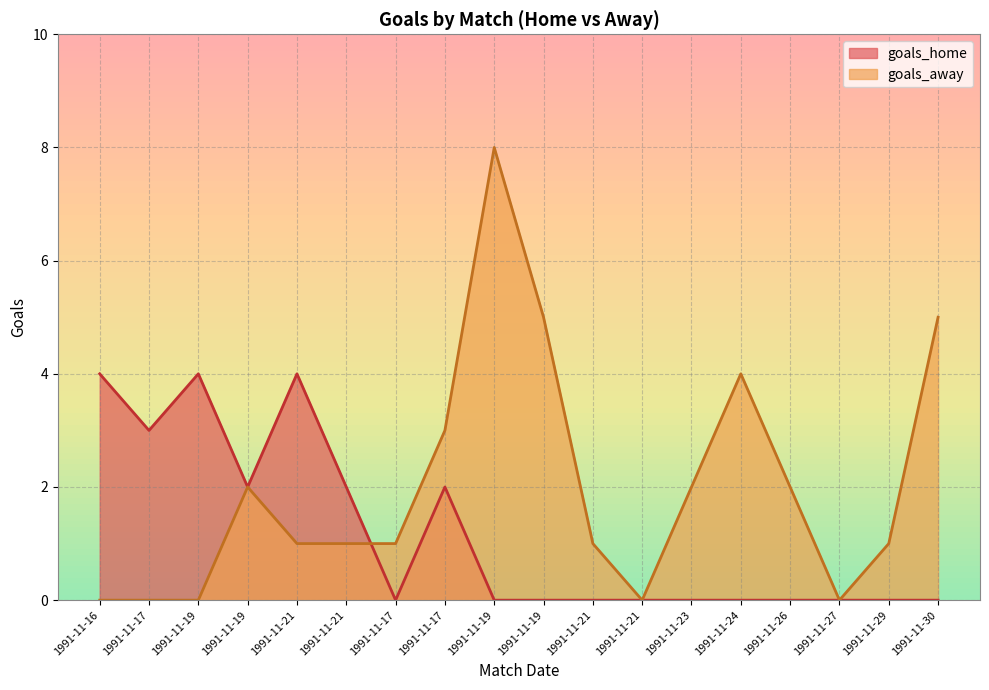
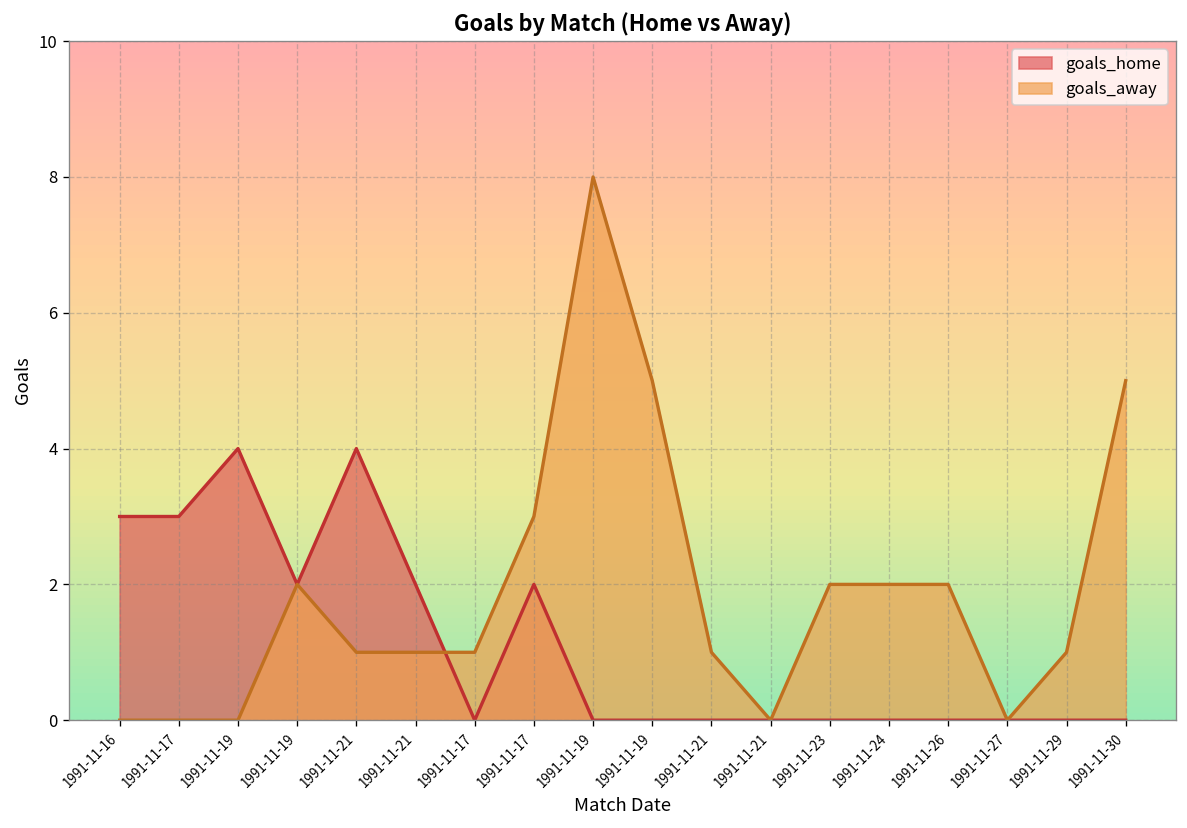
goals_home, 1991-11-16: 4 -> 3
goals_away, 1991-11-24: 4 -> 2
